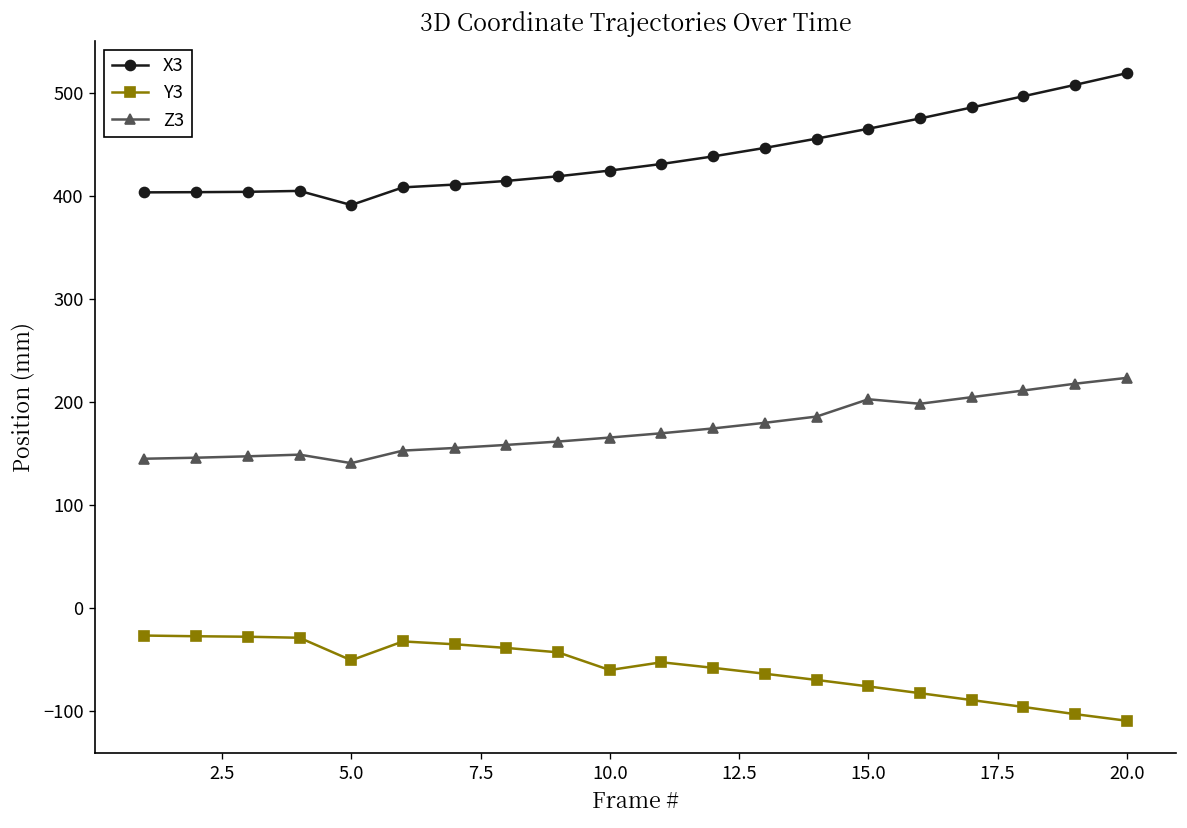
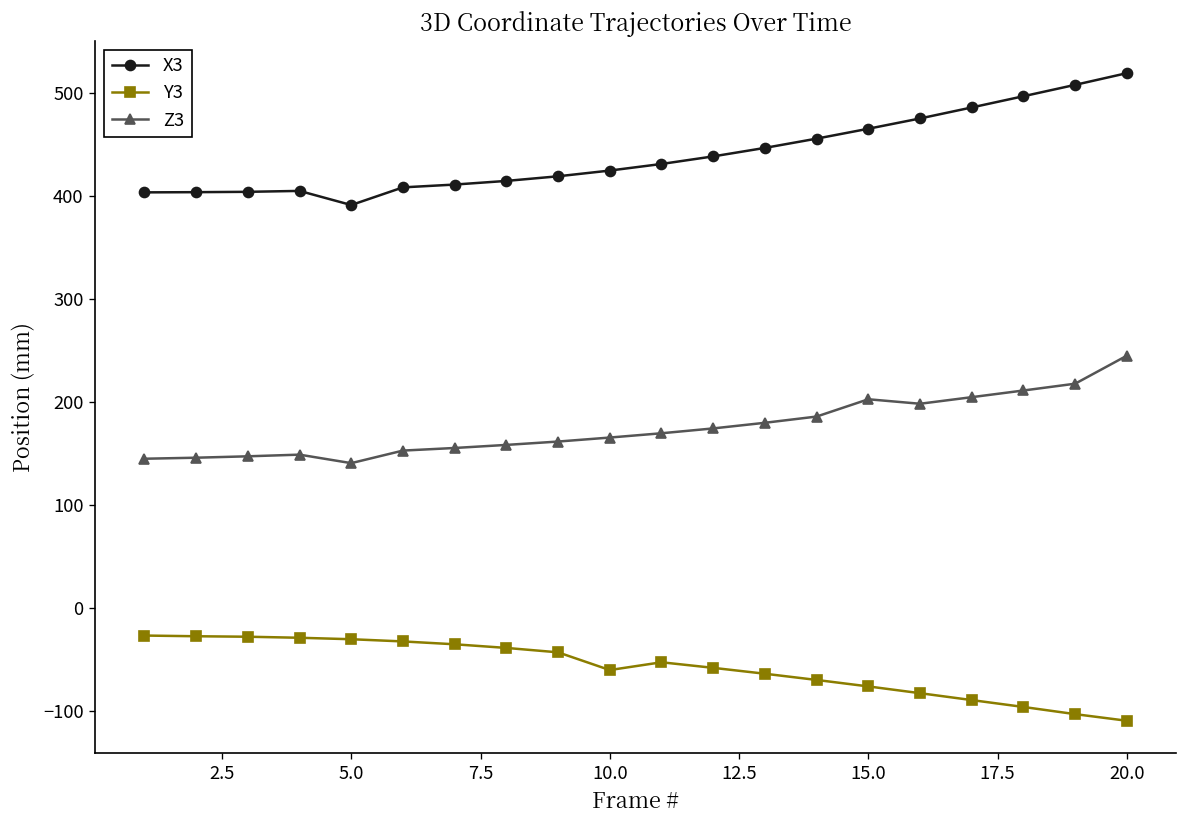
Y3, 5.0: -50 -> -30
Z3, 20.0: 220 -> 240
